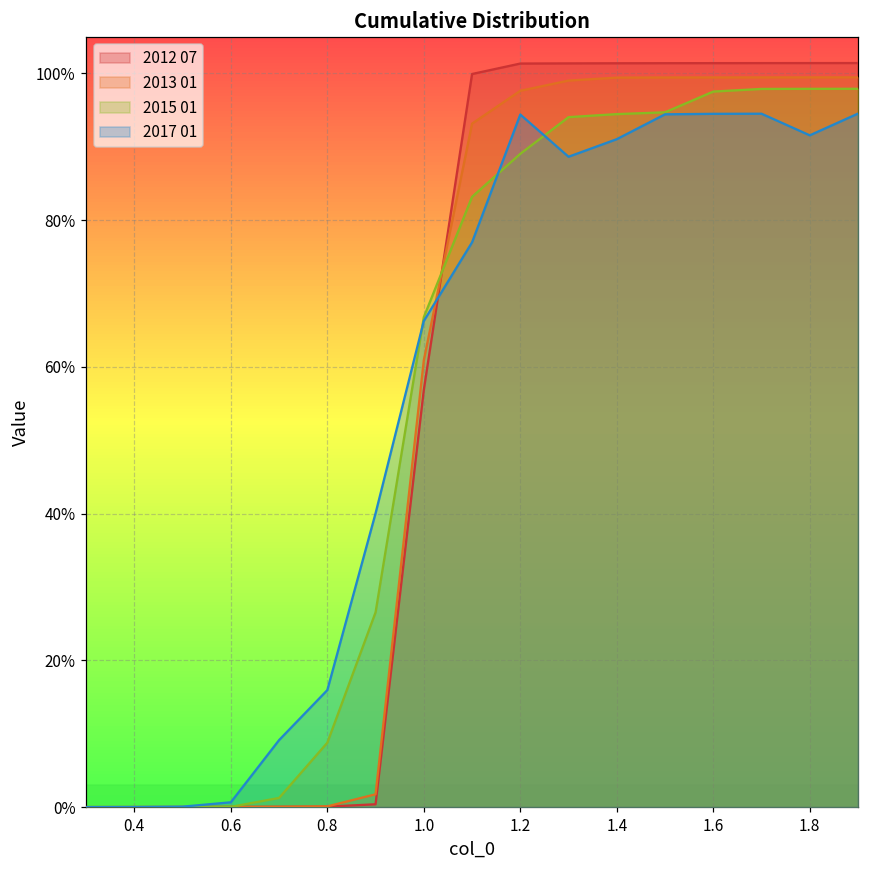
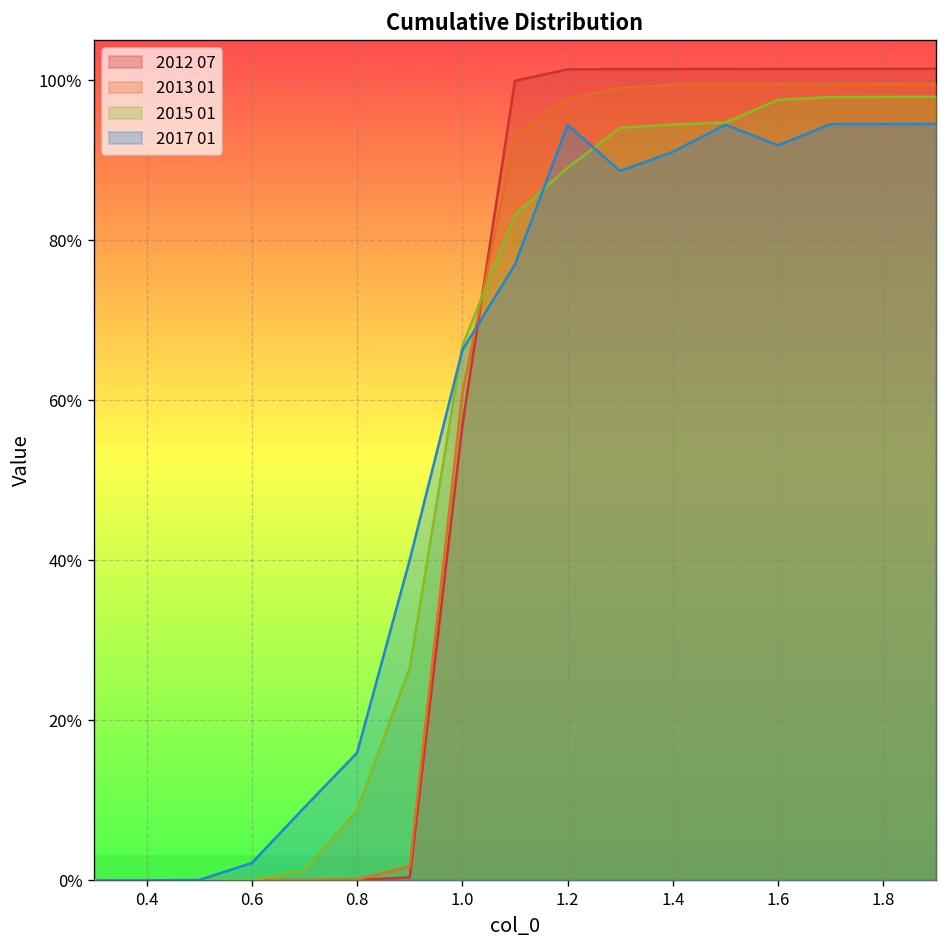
2017 01, 0.6: 1% -> 2%
2017 01, 1.6: 94% -> 92%
2017 01, 1.8: 92% -> 95%
